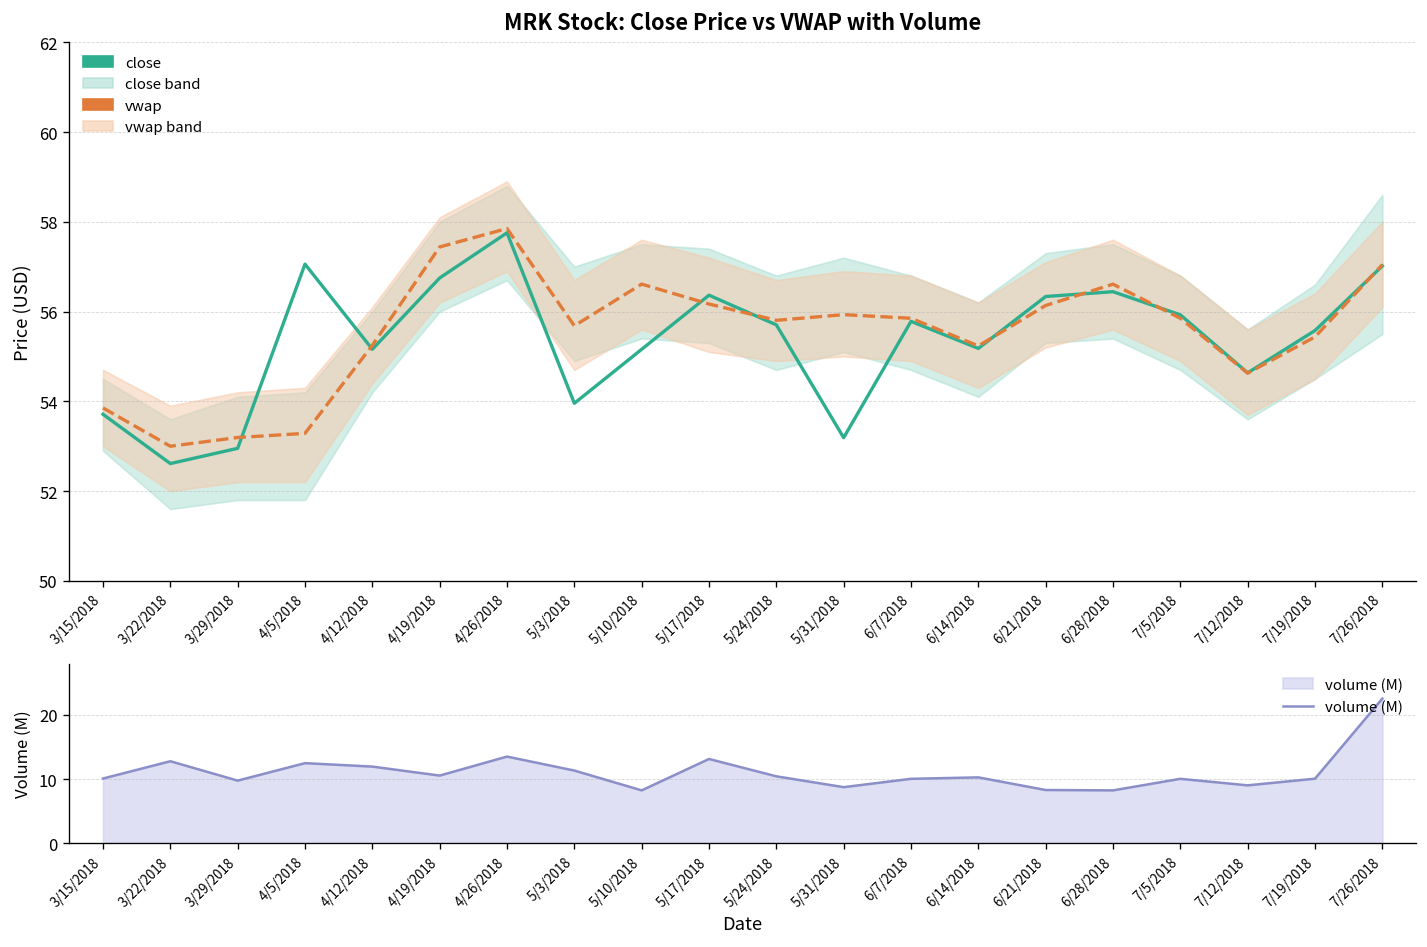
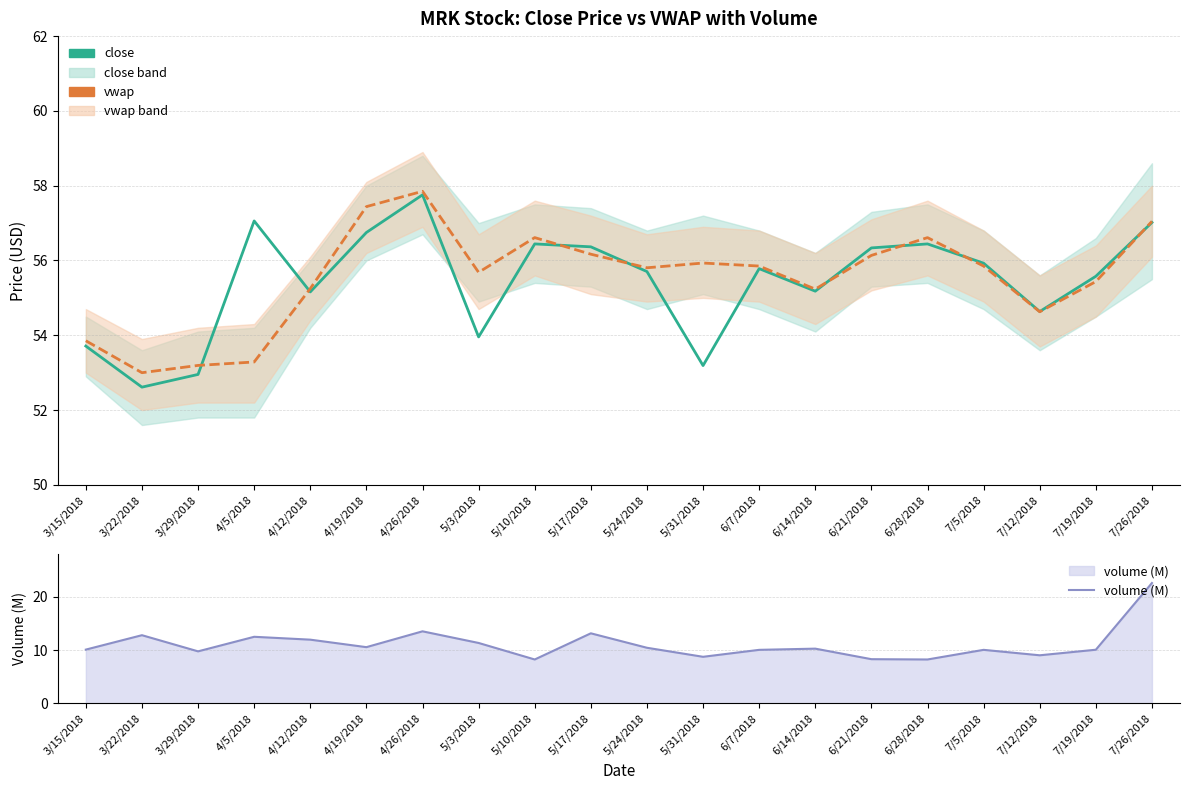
MRK Stock: Close Price vs VWAP with Volume, close, 5/10/2018: 55.2 -> 56.4
